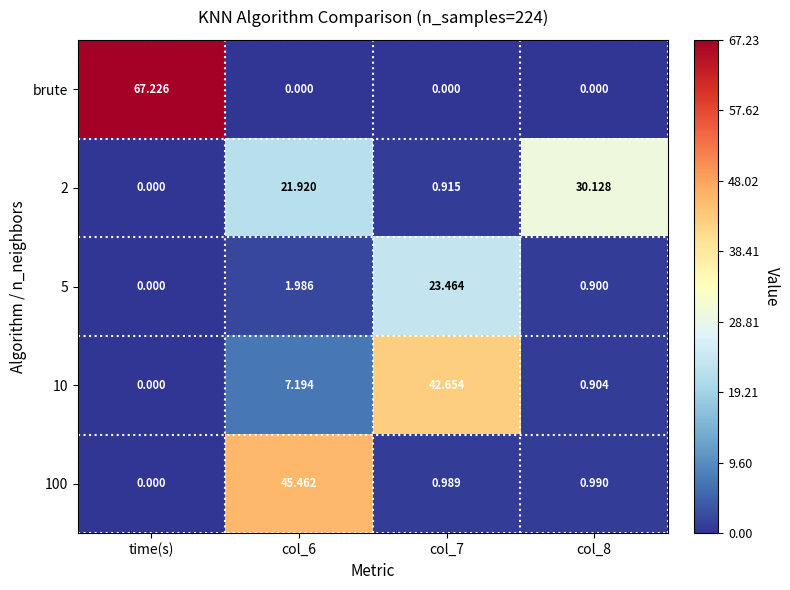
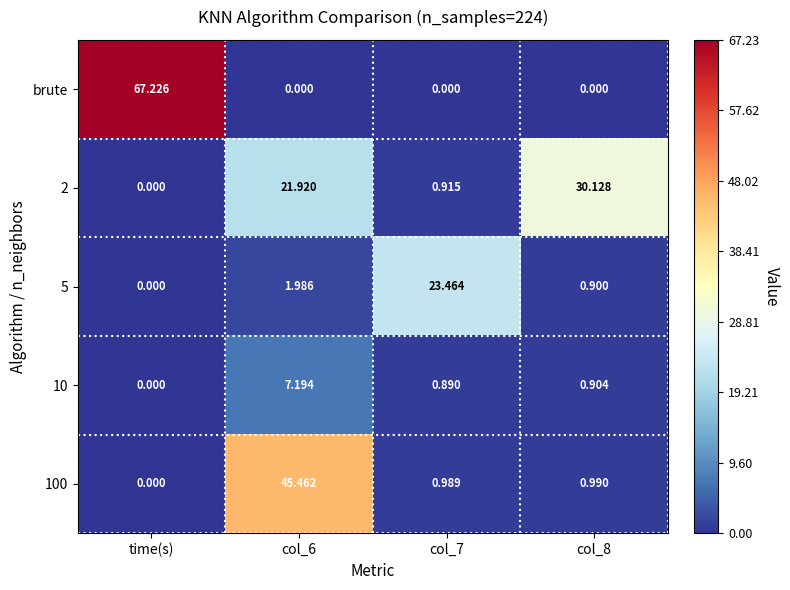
10, col_7: 42.654 -> 0.890
